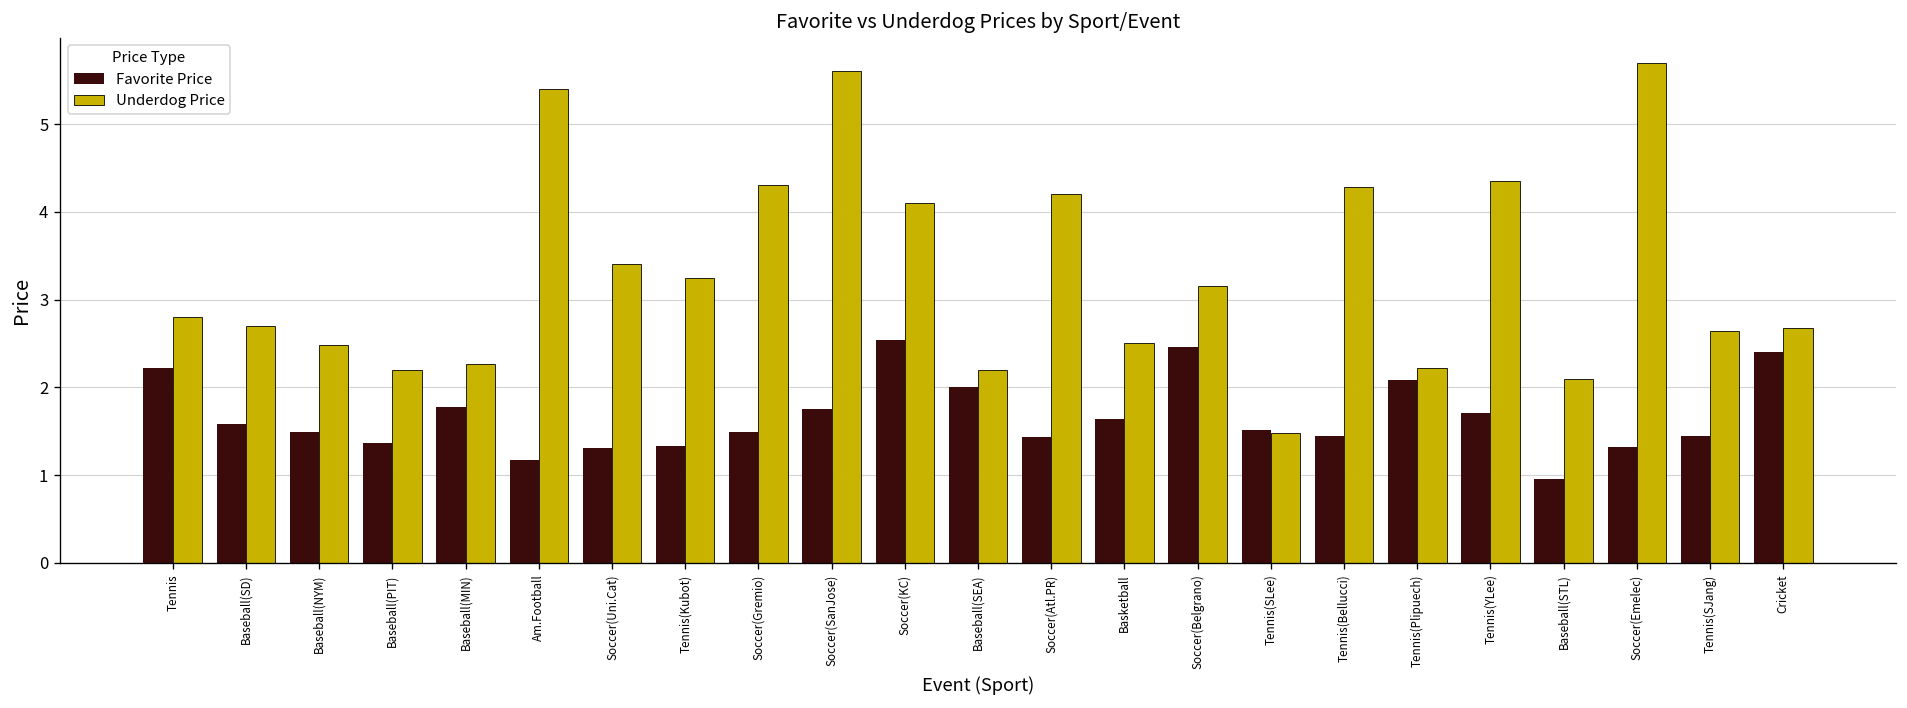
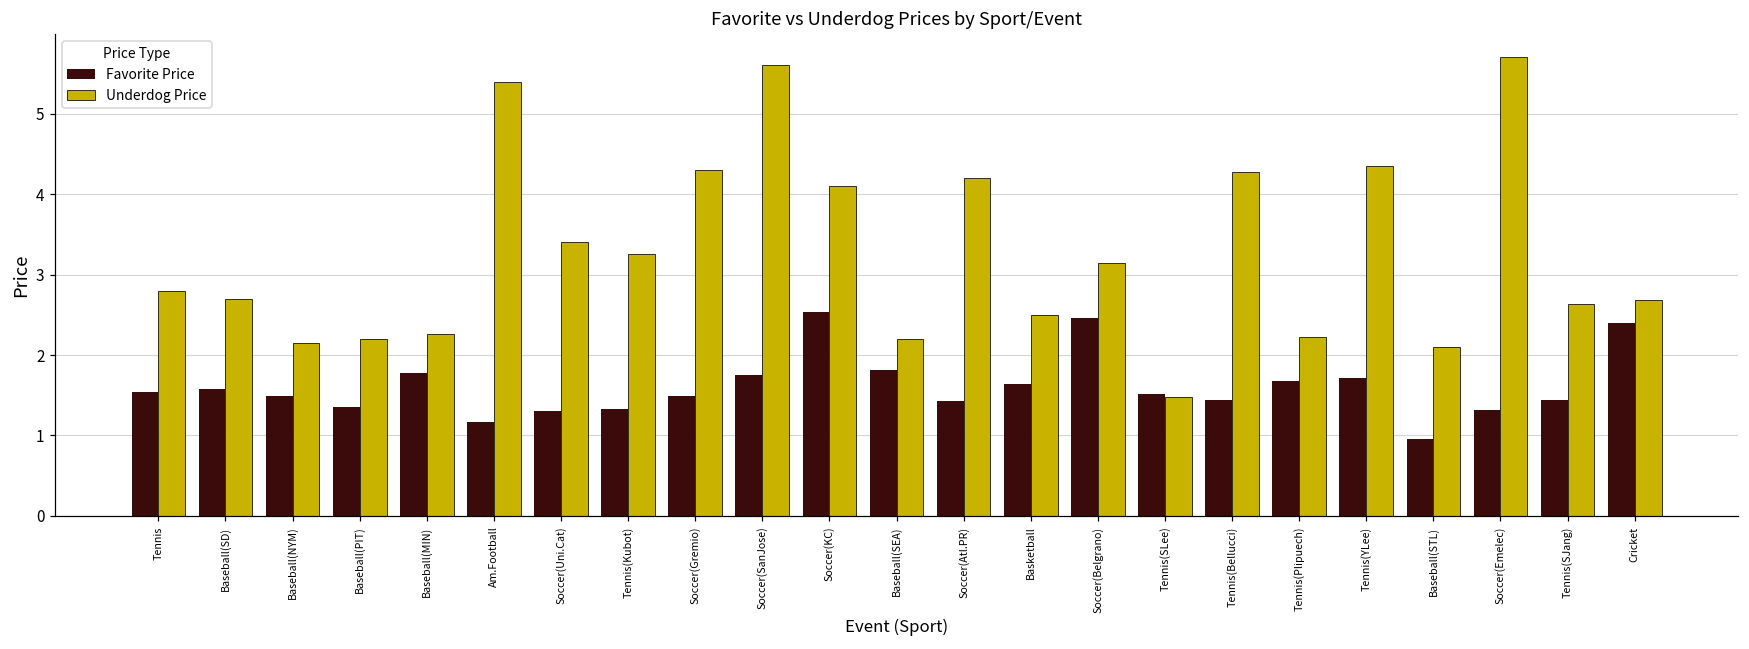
Favorite Price, Tennis: 2.2 -> 1.5
Underdog Price, Baseball(NYM): 2.5 -> 2.2
Favorite Price, Baseball(SEA): 2.0 -> 1.8
Favorite Price, Tennis(Plipuech): 2.1 -> 1.7
